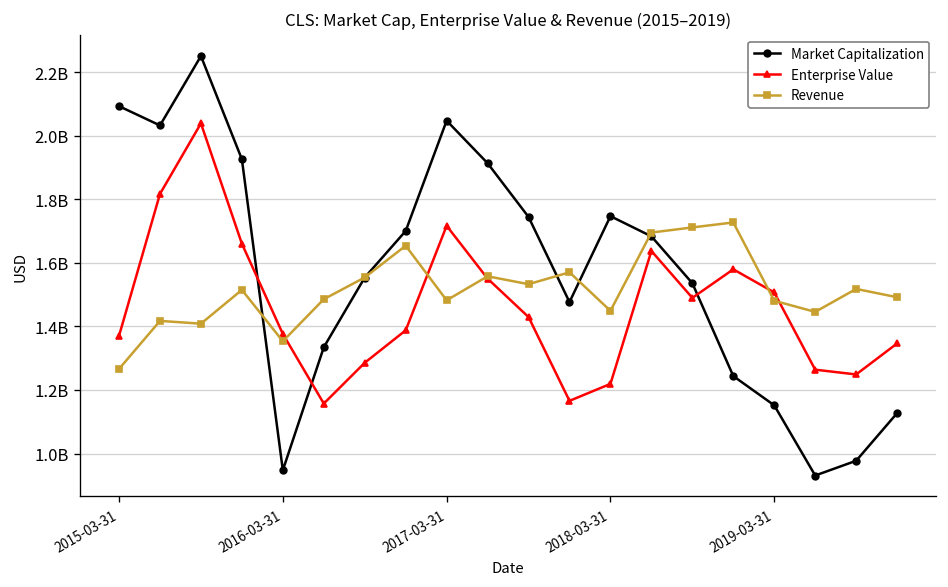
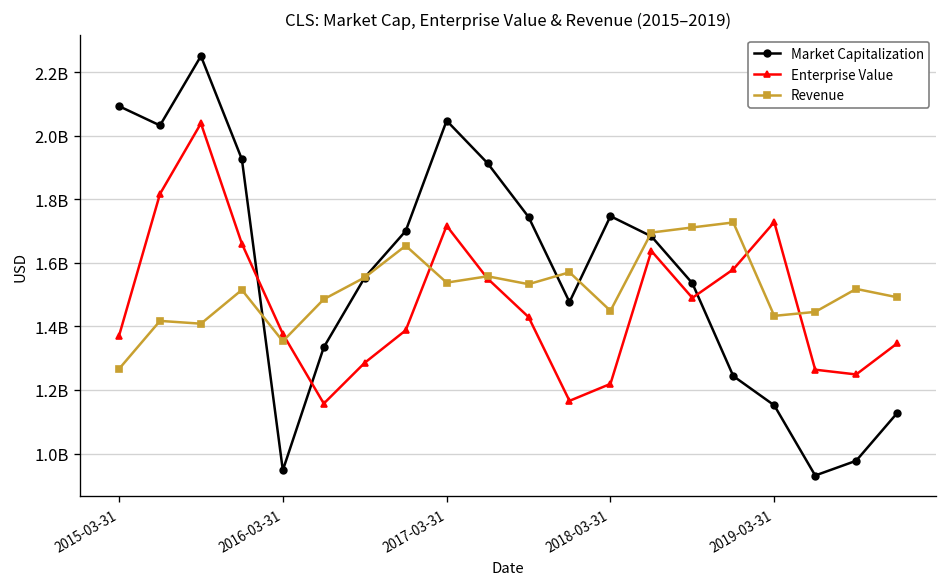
Revenue, 2017-03-31: 1480000000 -> 1540000000
Enterprise Value, 2019-03-31: 1510000000 -> 1730000000
Revenue, 2019-03-31: 1480000000 -> 1430000000
